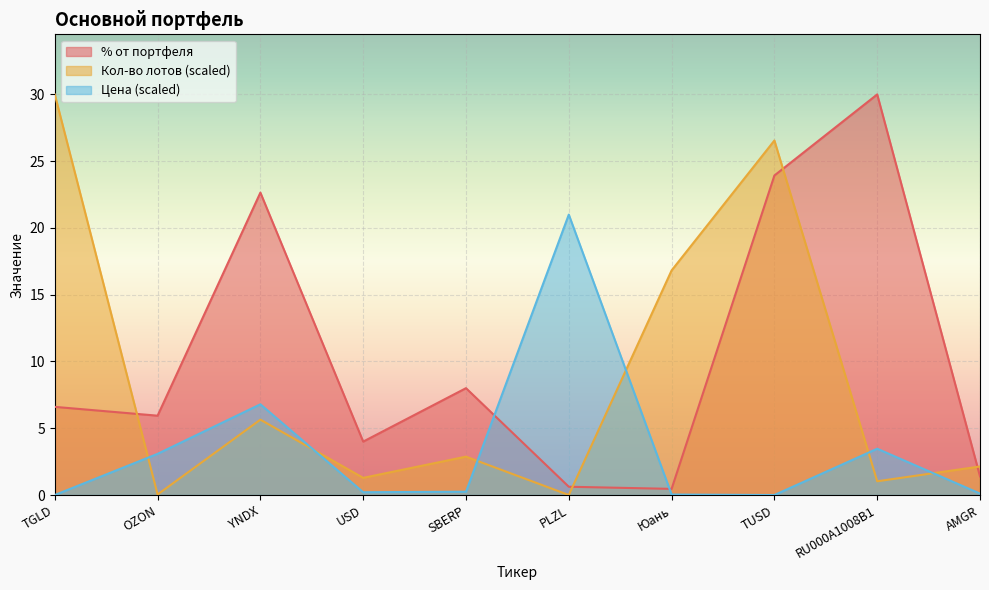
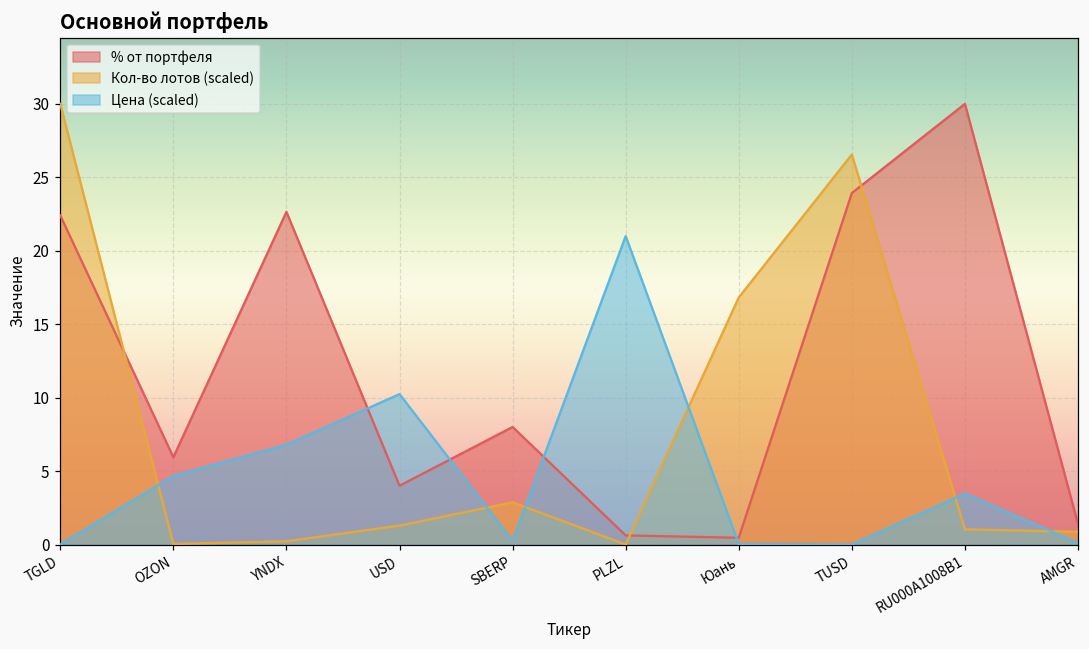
% от портфеля, TGLD: 6.6 -> 22.4
Цена (scaled), OZON: 3.1 -> 4.7
Кол-во лотов (scaled), YNDX: 5.6 -> 0.2
Цена (scaled), USD: 0.2 -> 10.2
Кол-во лотов (scaled), AMGR: 2.1 -> 0.9
